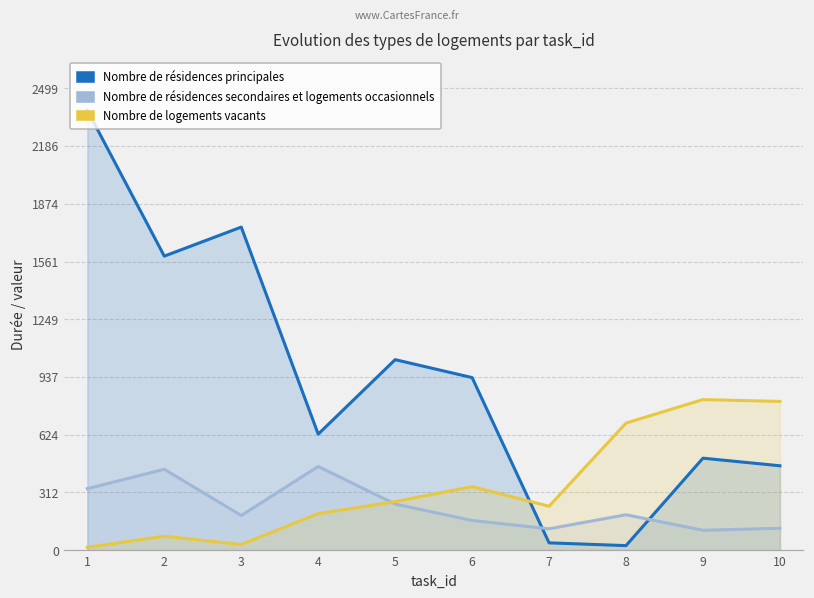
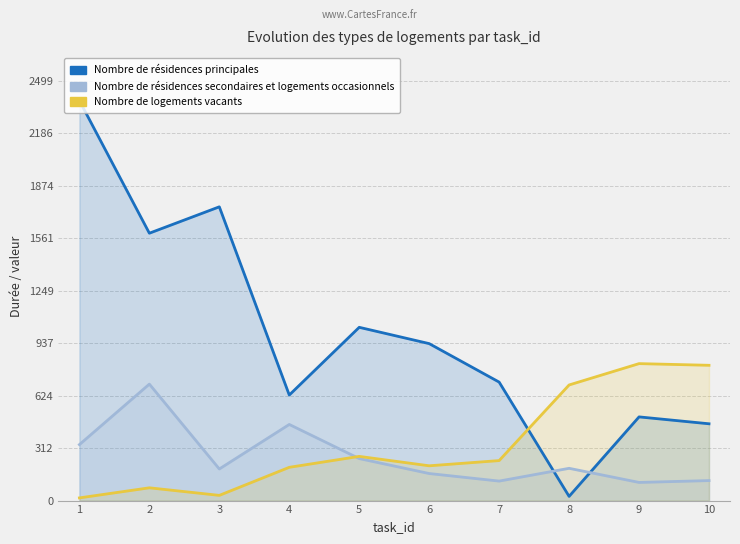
Nombre de résidences secondaires et logements occasionnels, 2: 440 -> 690
Nombre de logements vacants, 6: 340 -> 210
Nombre de résidences principales, 7: 40 -> 710
